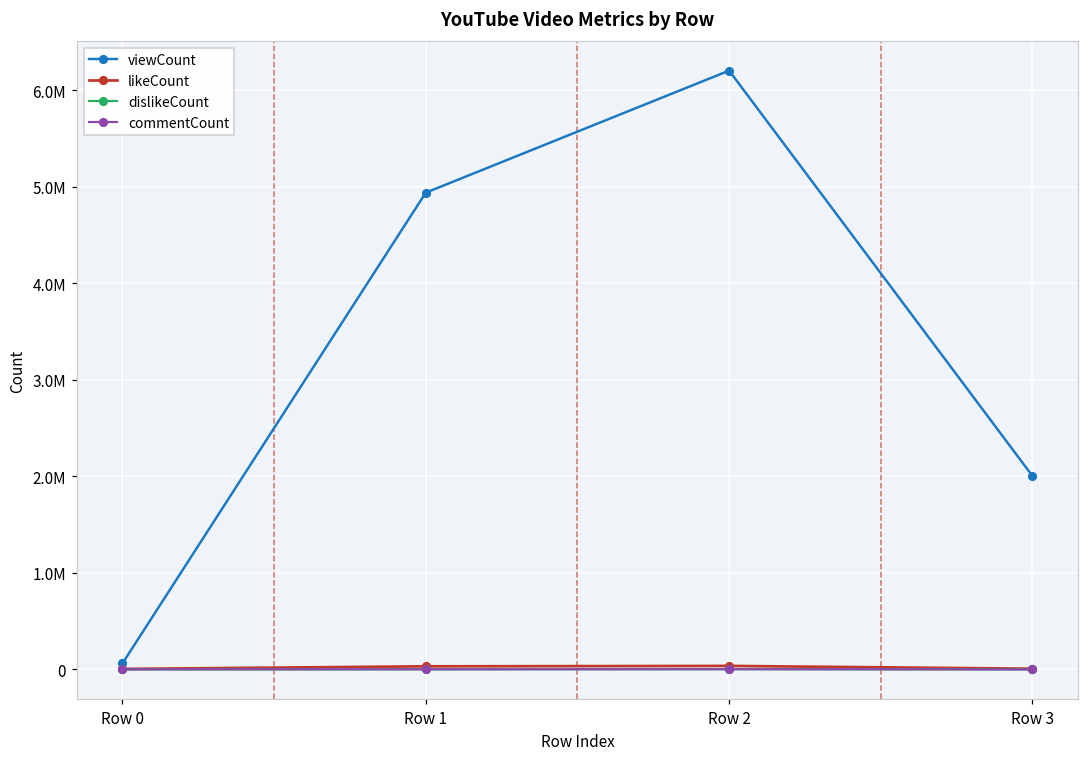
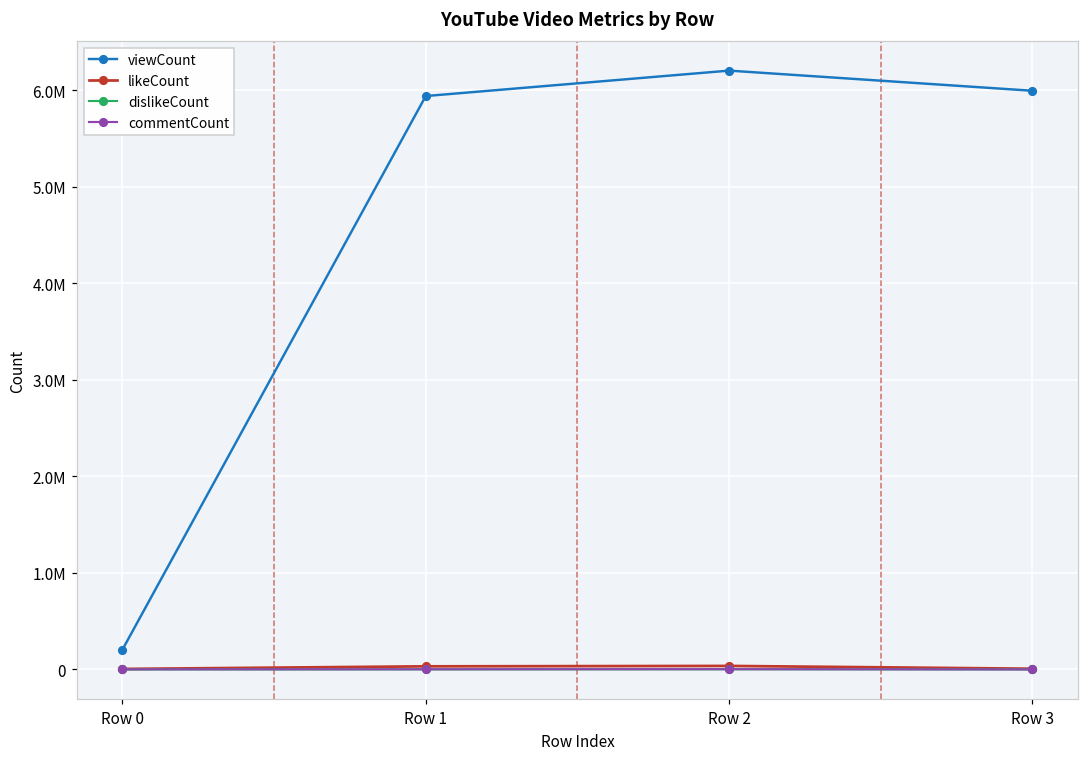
viewCount, Row 0: 100000 -> 200000
viewCount, Row 1: 4900000 -> 5900000
viewCount, Row 3: 2000000 -> 6000000
